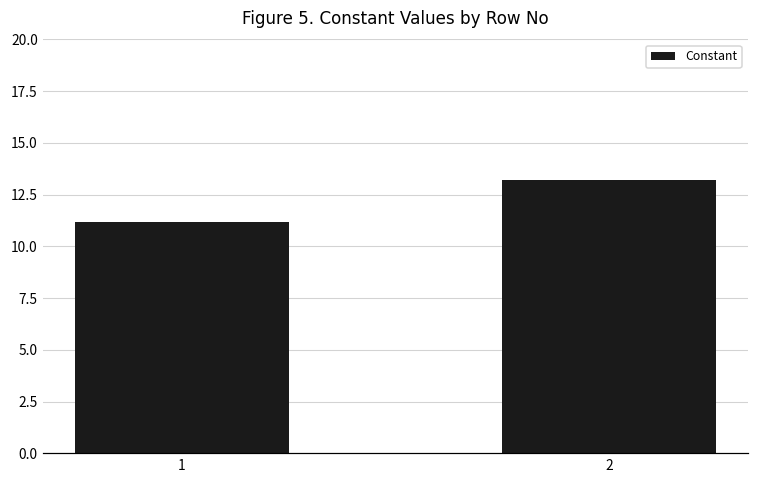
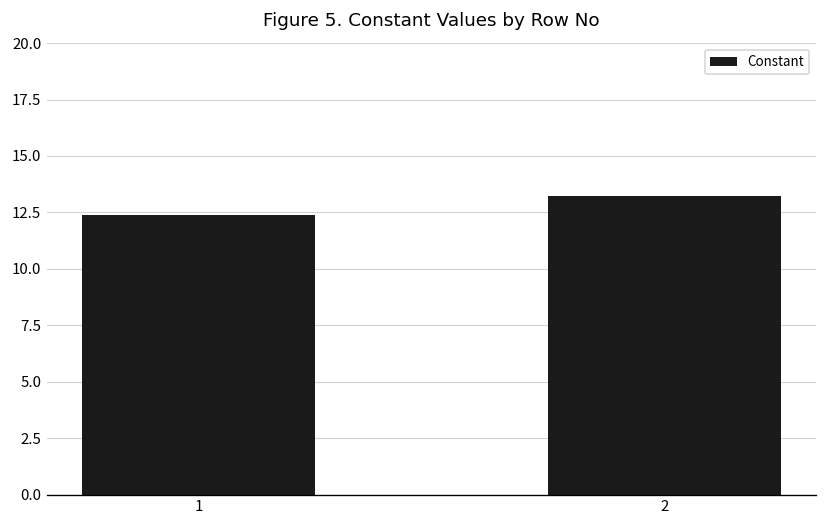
1: 11.2 -> 12.4
